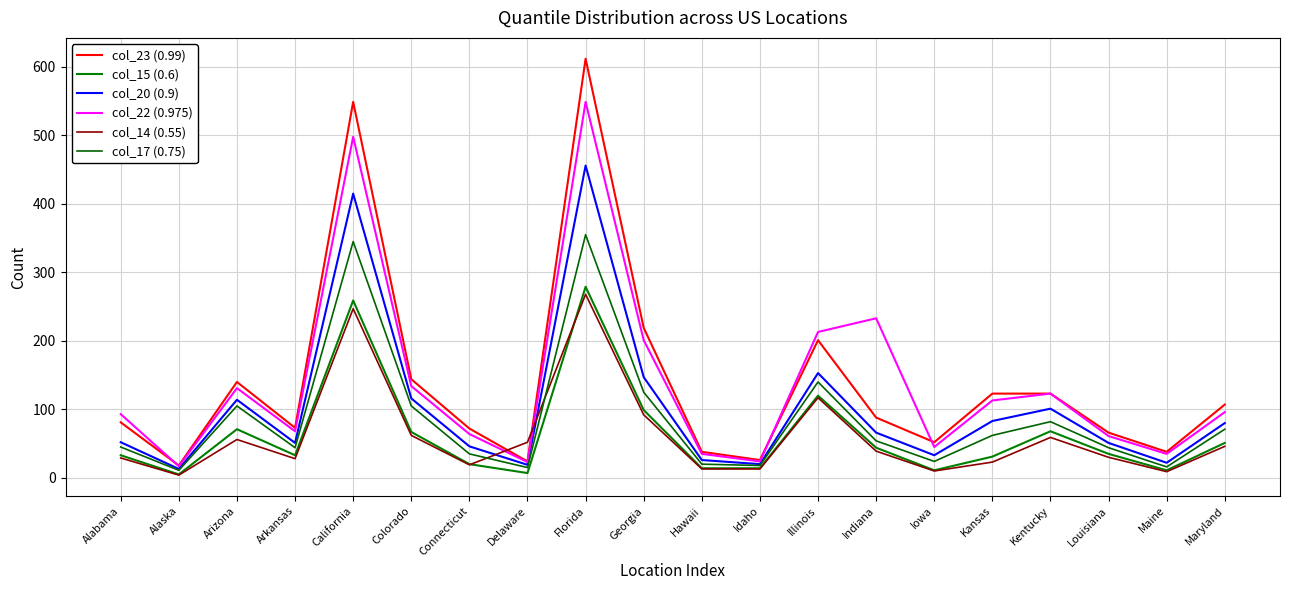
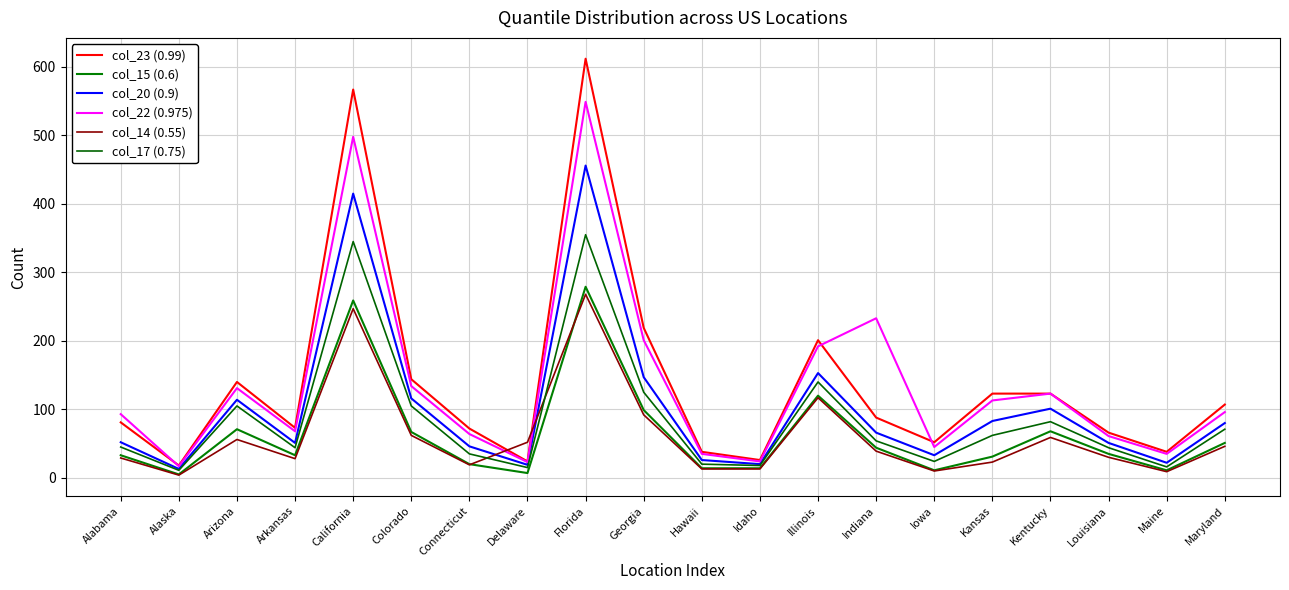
col_23 (0.99), California: 550 -> 570
col_22 (0.975), Illinois: 210 -> 190
